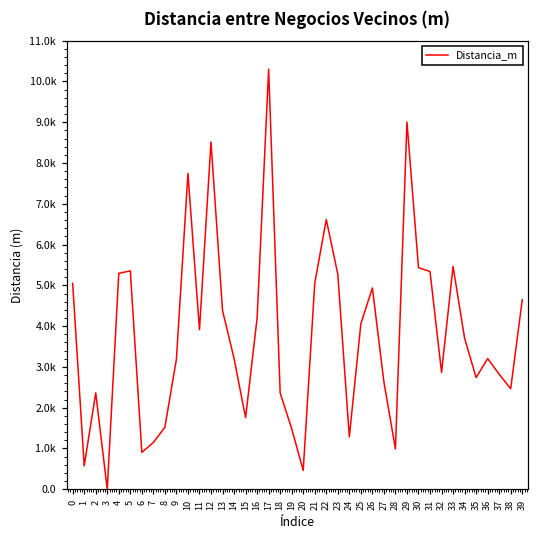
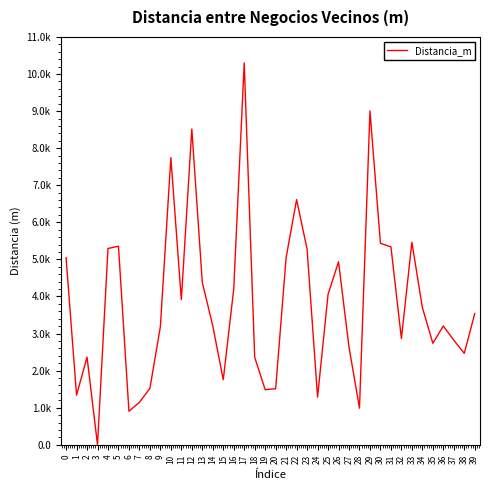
1: 600 -> 1300
20: 500 -> 1500
39: 4600 -> 3500
